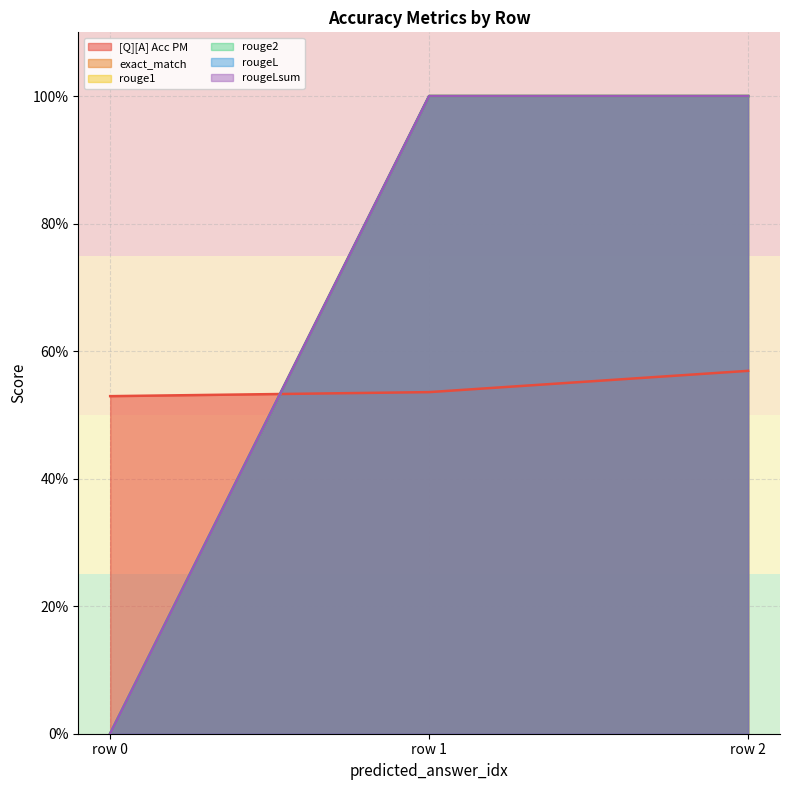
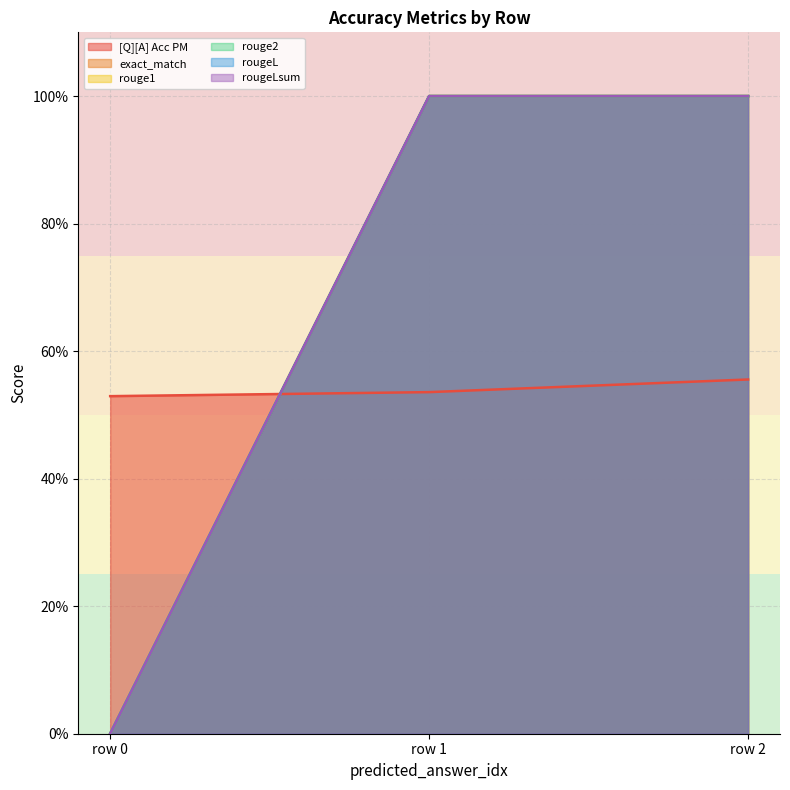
[Q][A] Acc PM, row 2: 57% -> 56%
